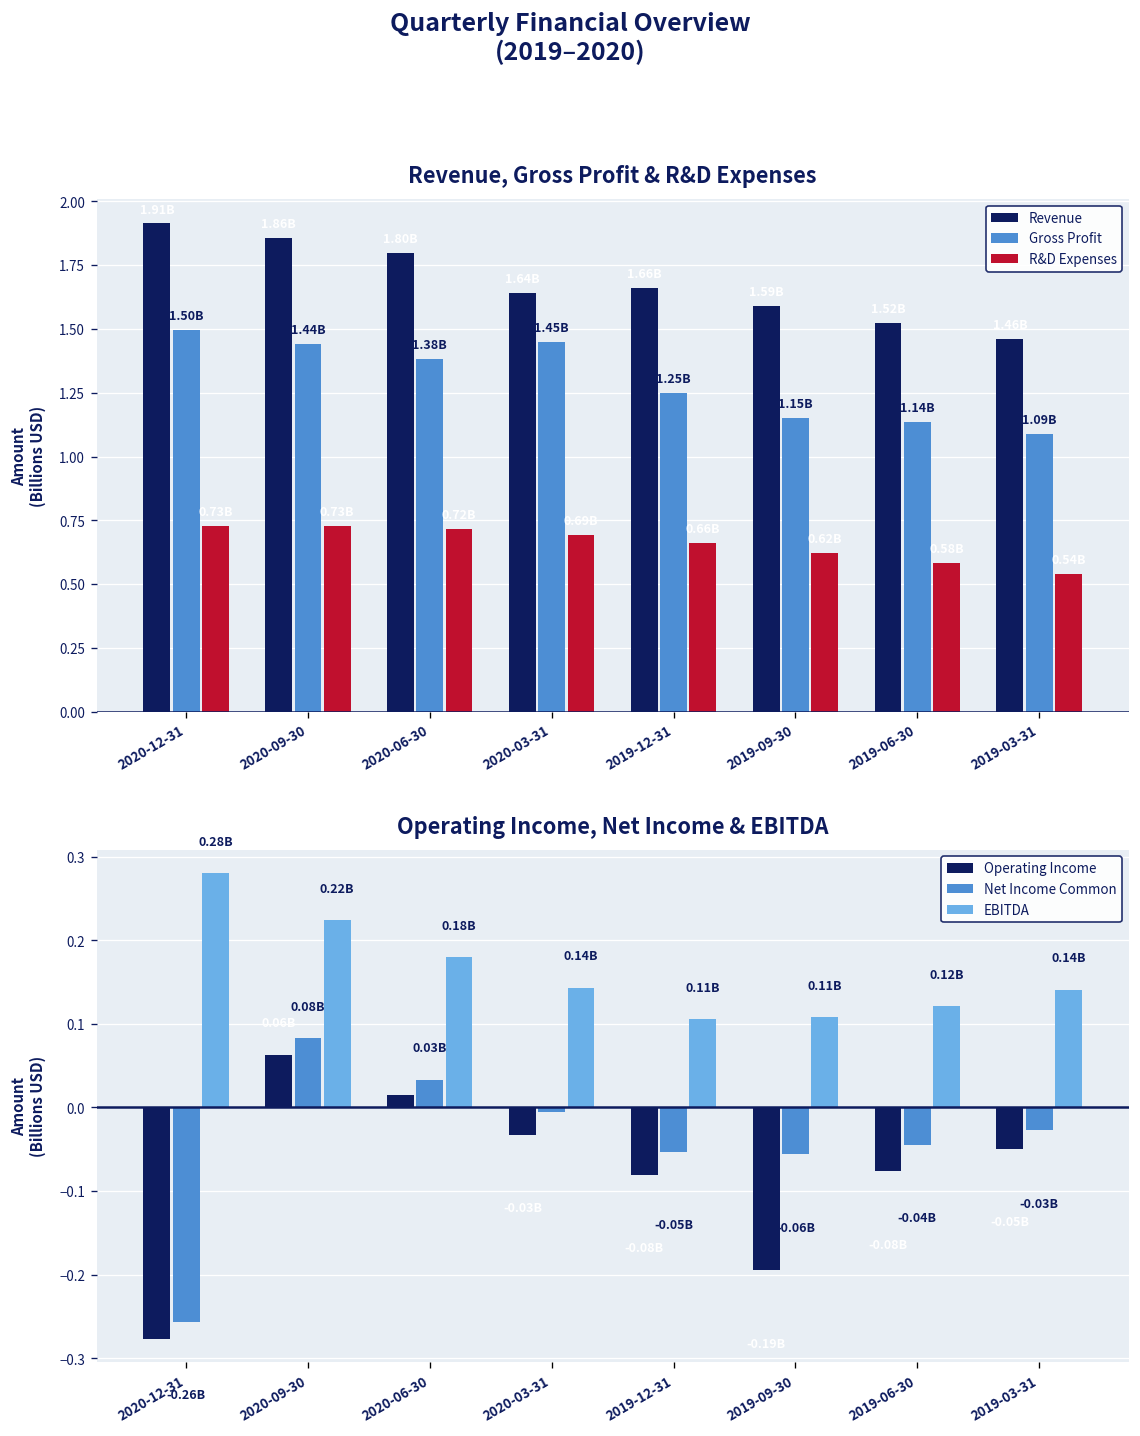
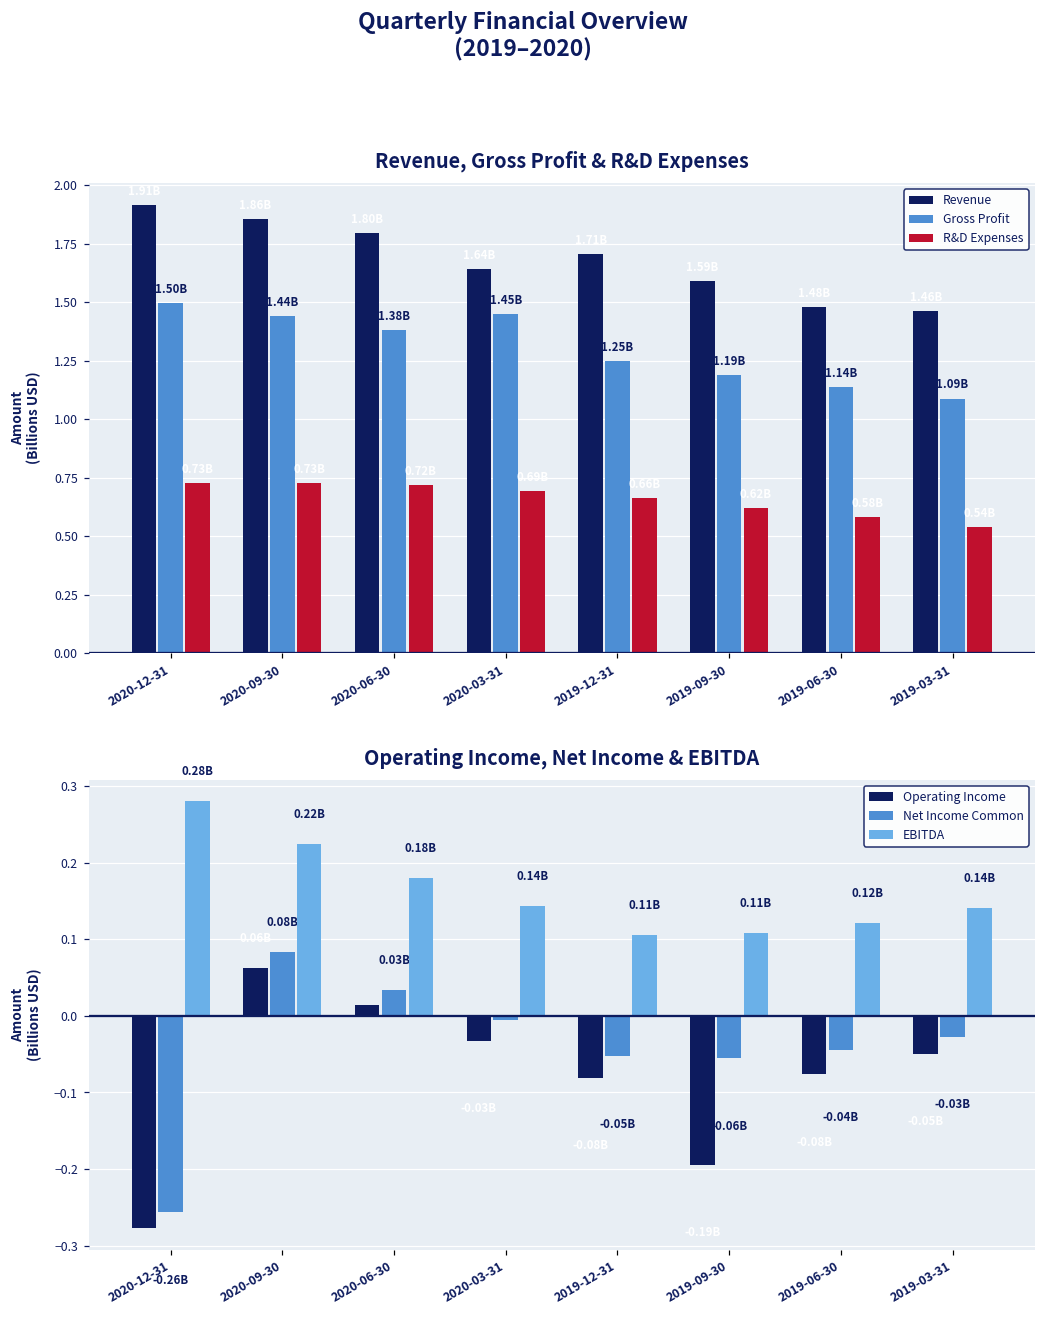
Revenue, Gross Profit & R&D Expenses, Revenue, 2019-12-31: 1.66 -> 1.71
Revenue, Gross Profit & R&D Expenses, Gross Profit, 2019-09-30: 1.15B -> 1.19B
Revenue, Gross Profit & R&D Expenses, Revenue, 2019-06-30: 1.52 -> 1.48
